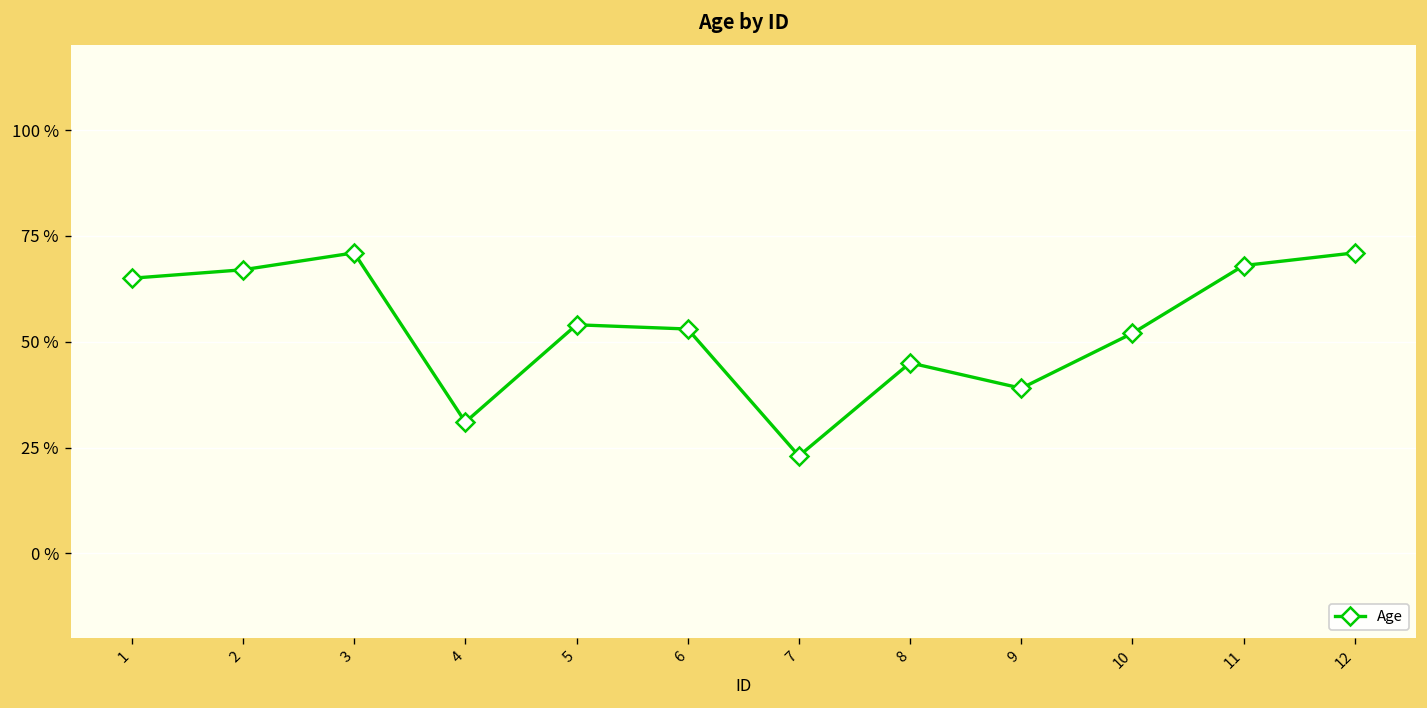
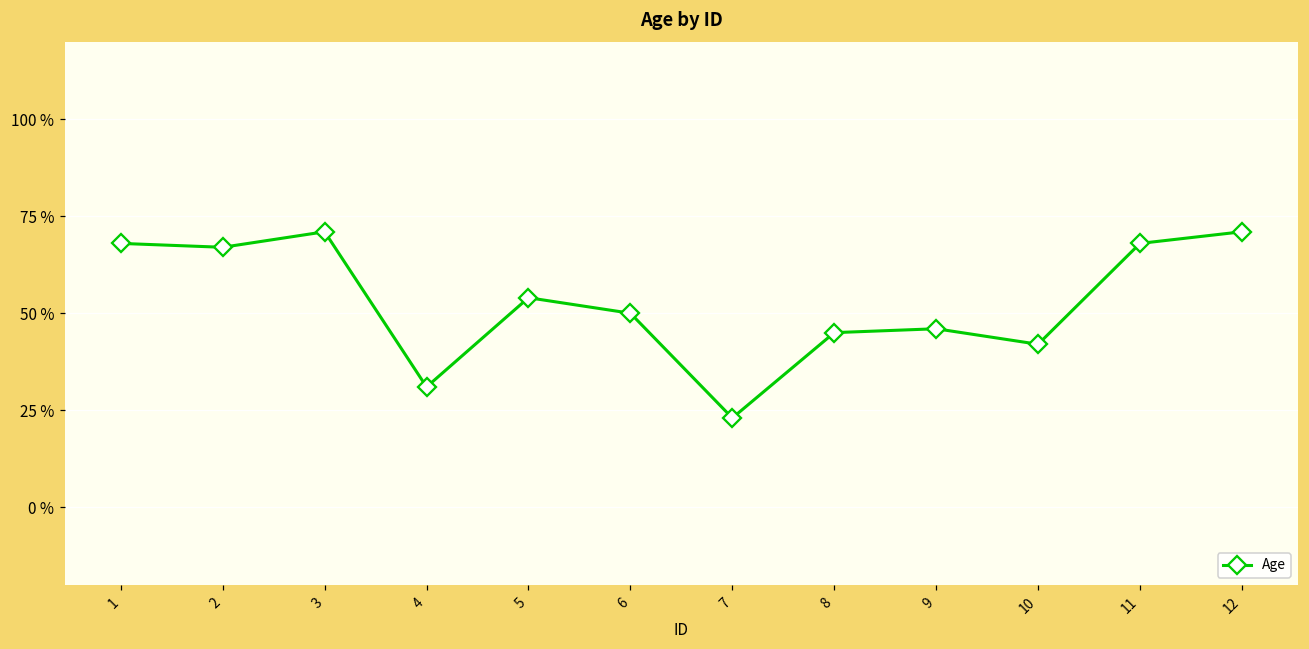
1: 65 % -> 68 %
6: 53 % -> 50 %
9: 39 % -> 46 %
10: 52 % -> 42 %
